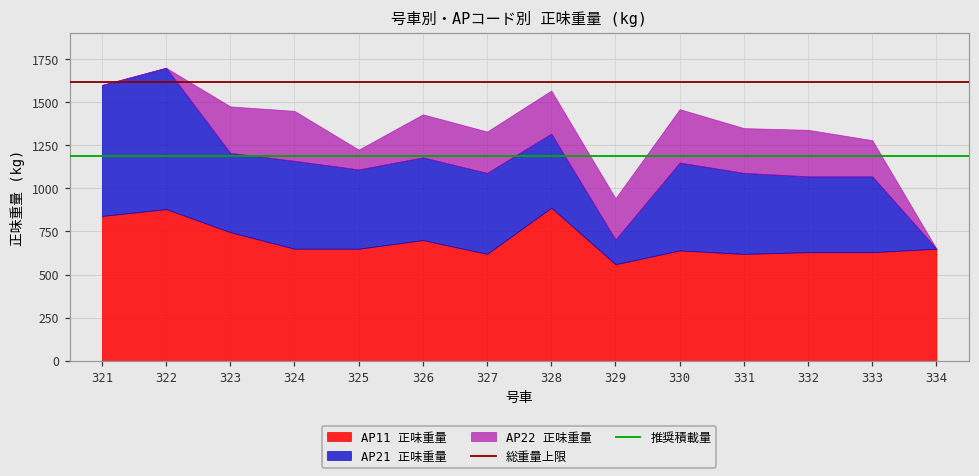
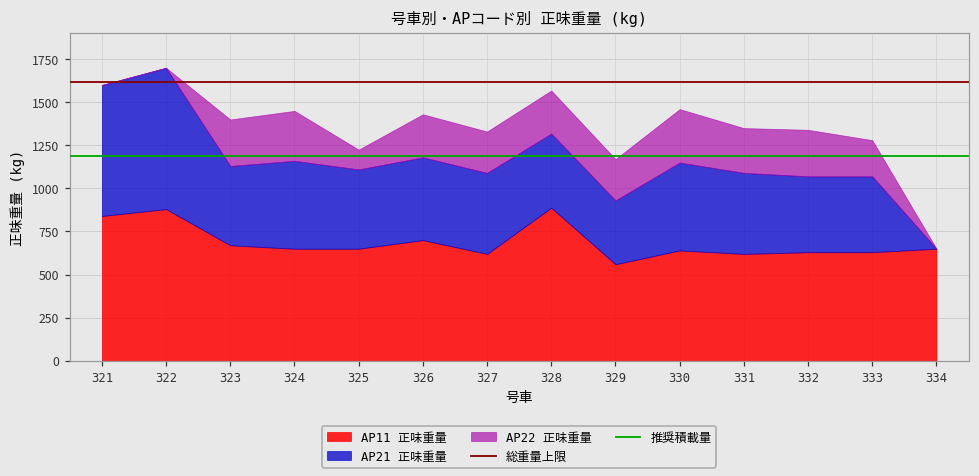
AP11 正味重量, 323: 750 -> 670
AP21 正味重量, 329: 140 -> 370
